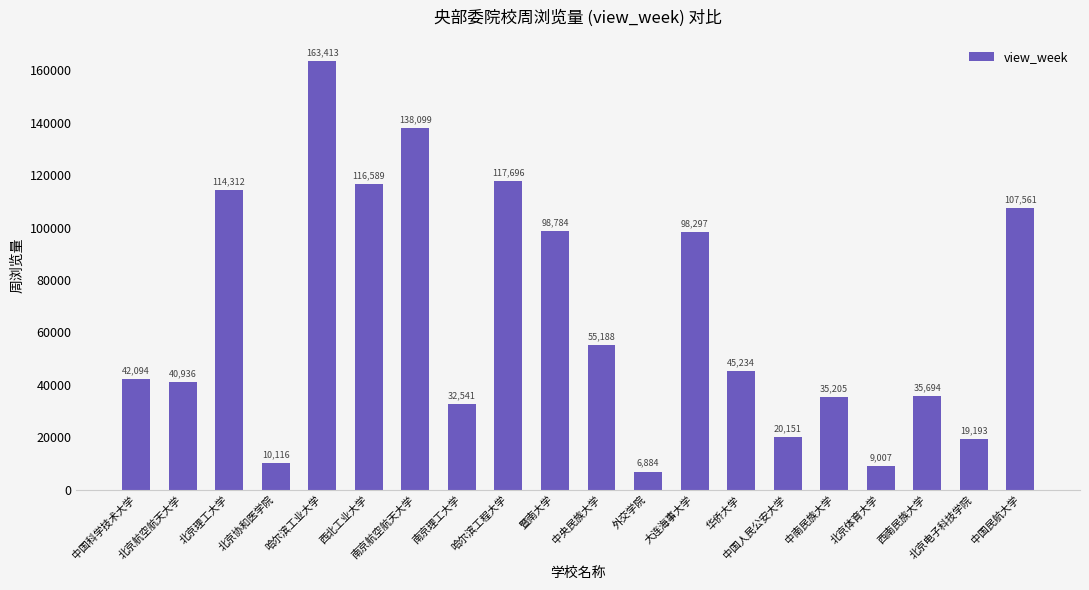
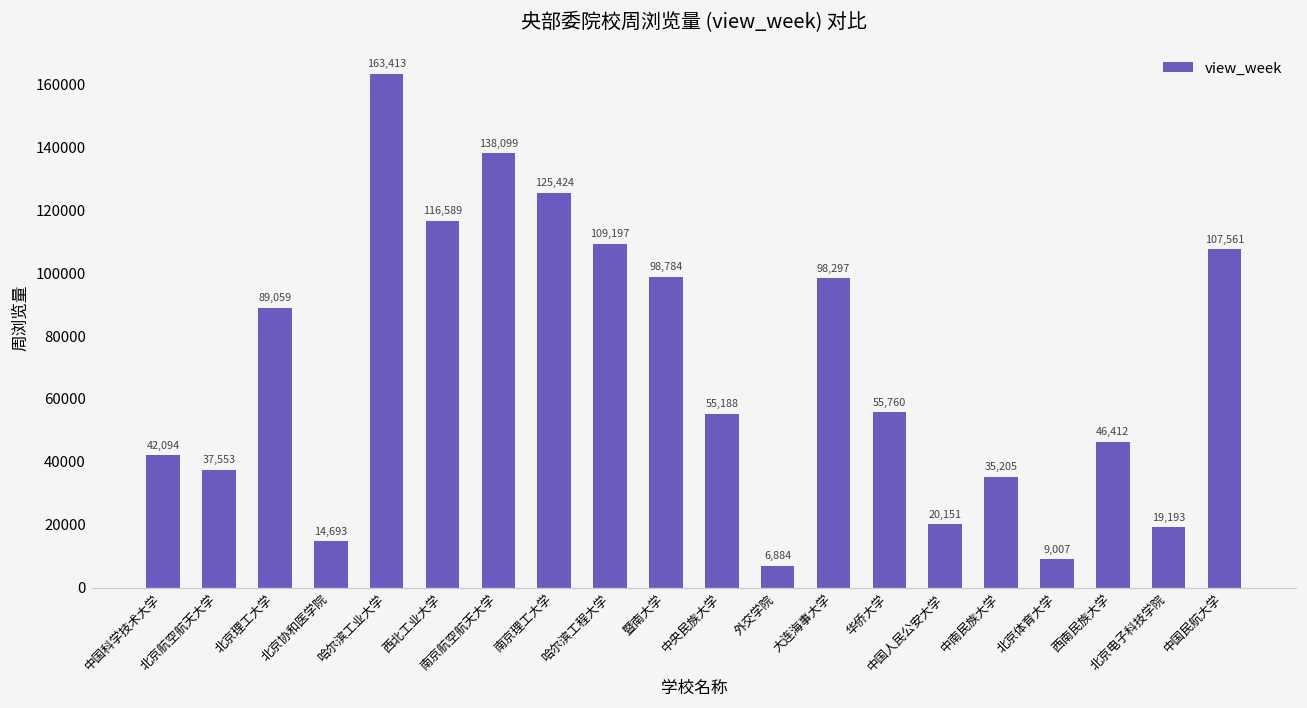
北京航空航天大学: 40,936 -> 37,553
北京理工大学: 114,312 -> 89,059
北京协和医学院: 10,116 -> 14,693
南京理工大学: 32,541 -> 125,424
哈尔滨工程大学: 117,696 -> 109,197
华侨大学: 45,234 -> 55,760
西南民族大学: 35,694 -> 46,412
